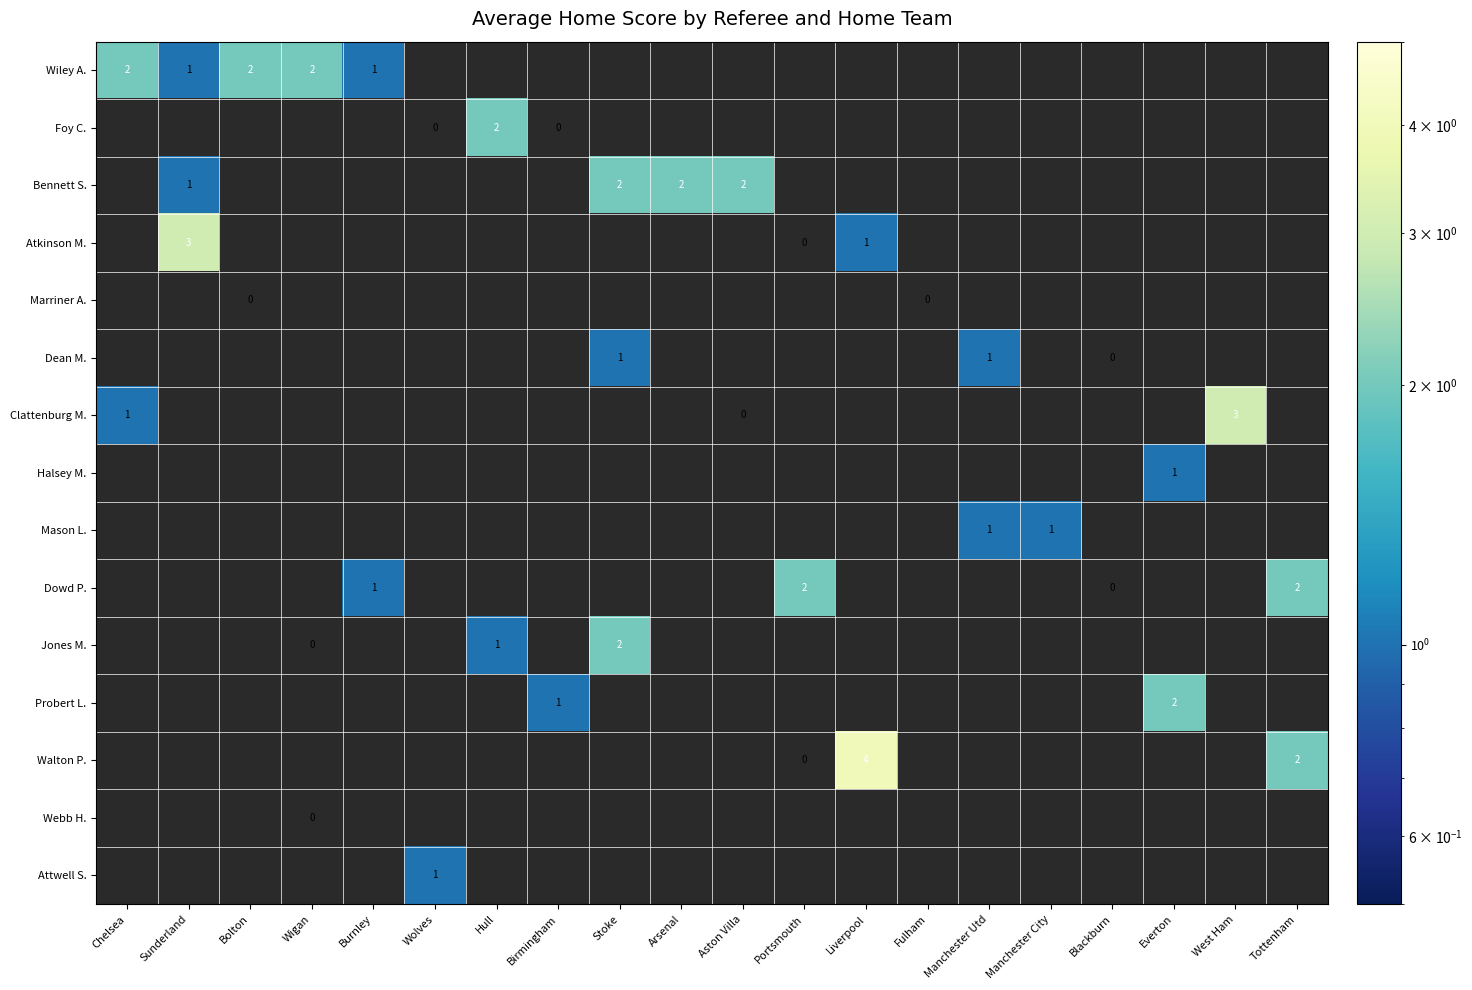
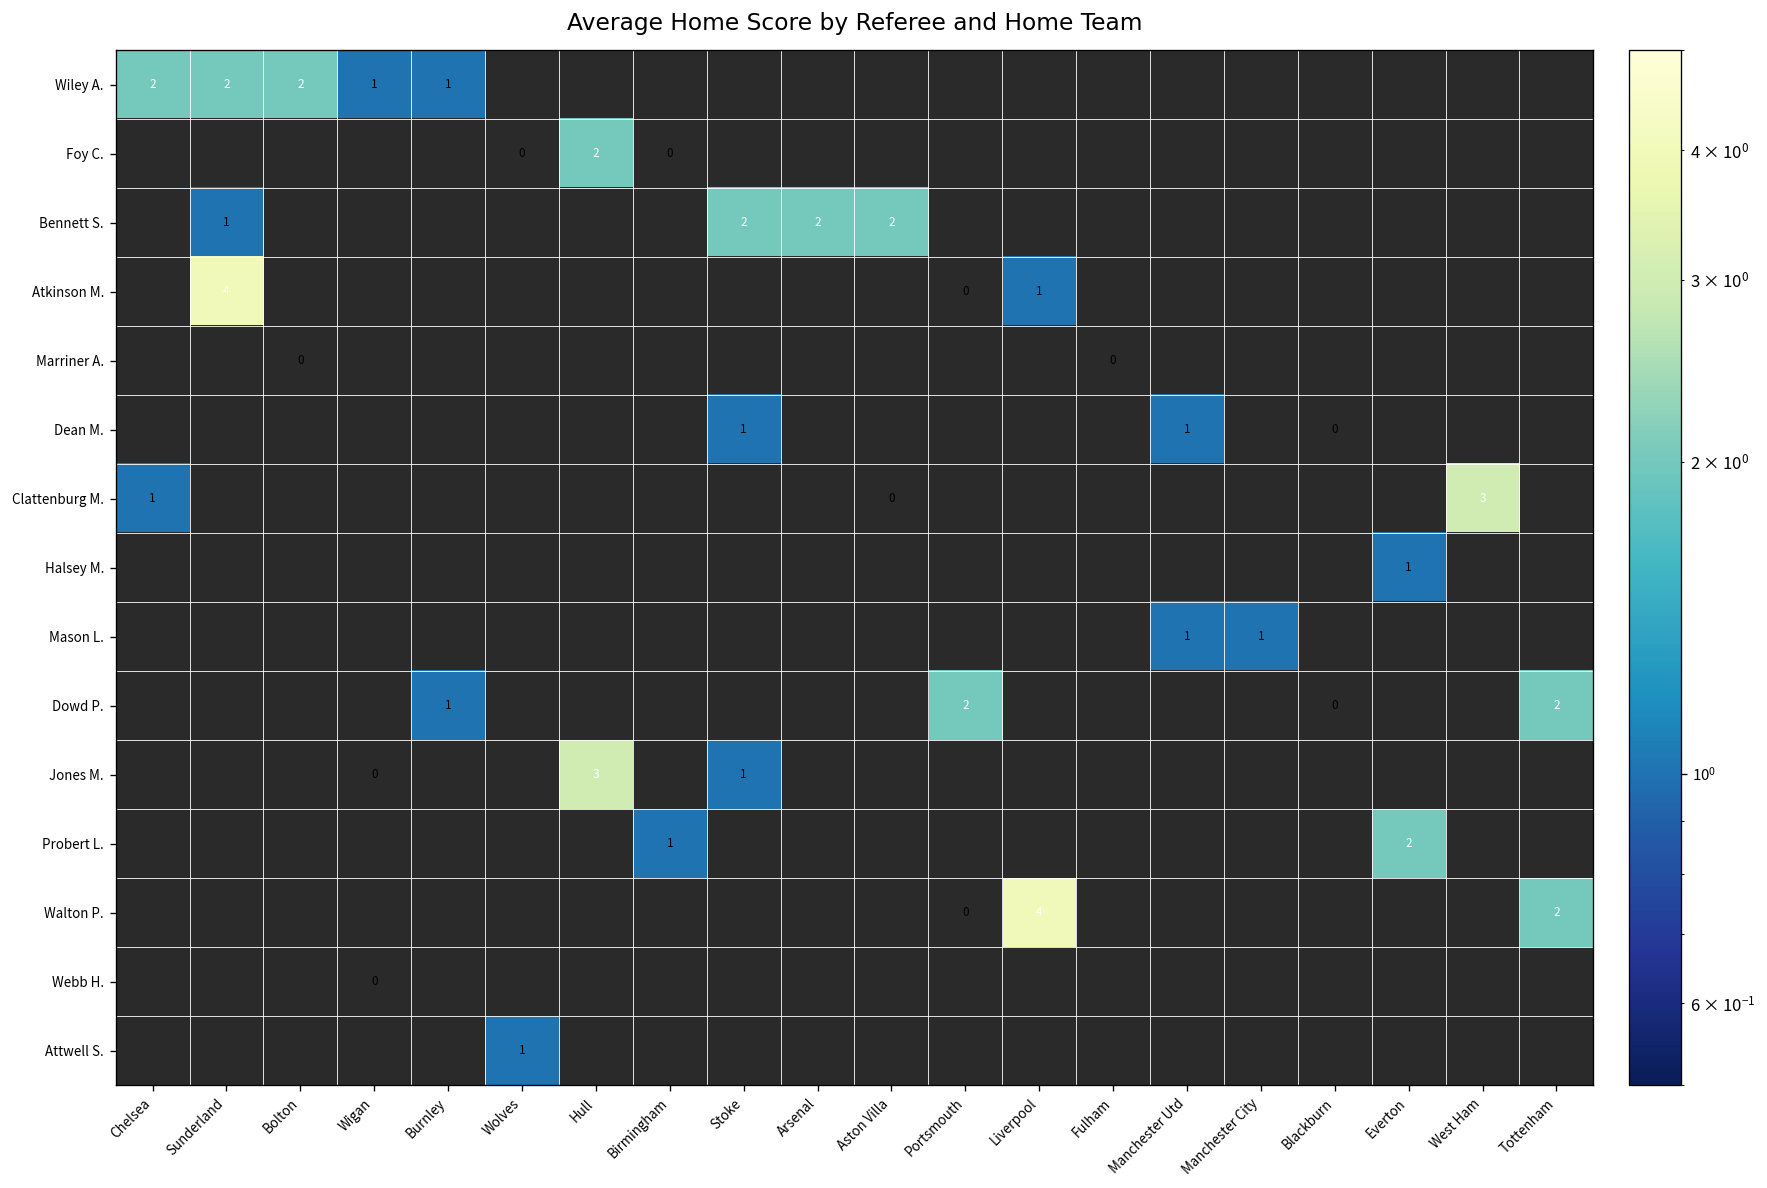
Wiley A., Sunderland: 1 -> 2
Wiley A., Wigan: 2 -> 1
Atkinson M., Sunderland: 3 -> 4
Jones M., Hull: 1 -> 3
Jones M., Stoke: 2 -> 1
